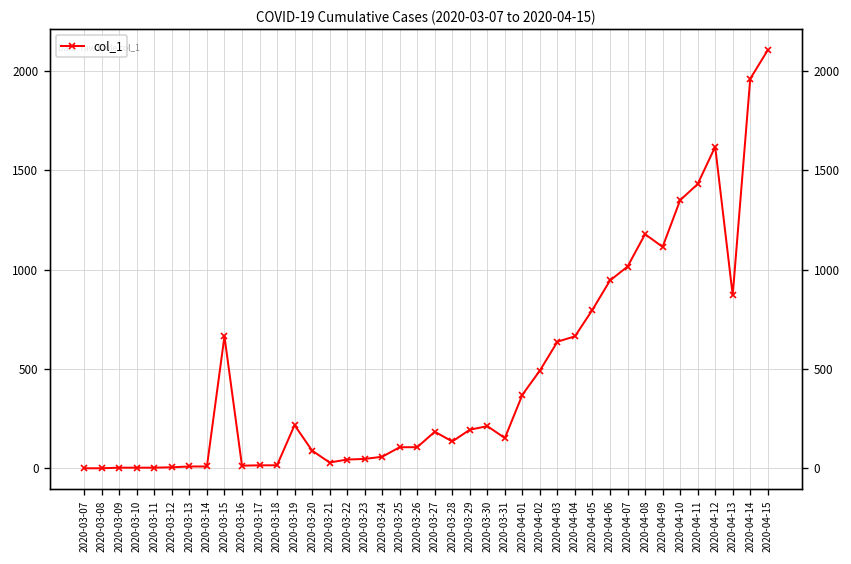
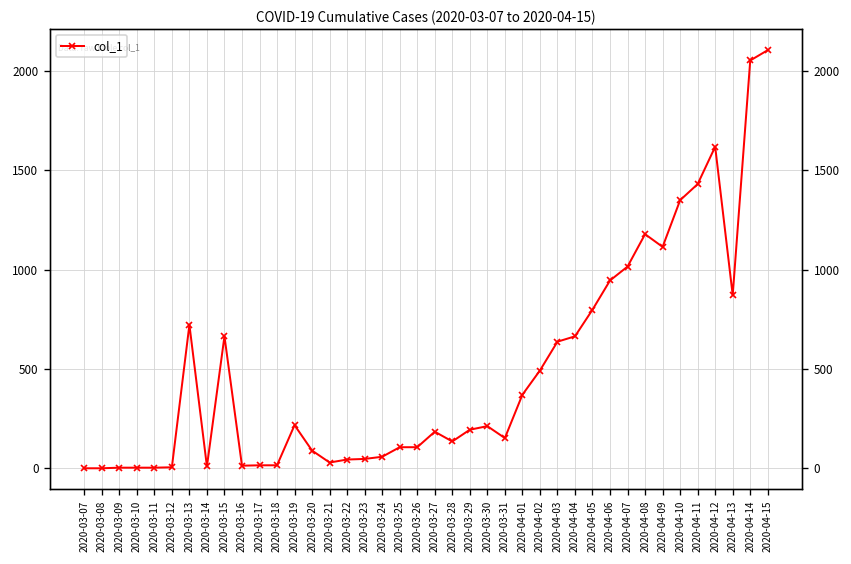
2020-03-13: 10 -> 720
2020-04-14: 1960 -> 2050
